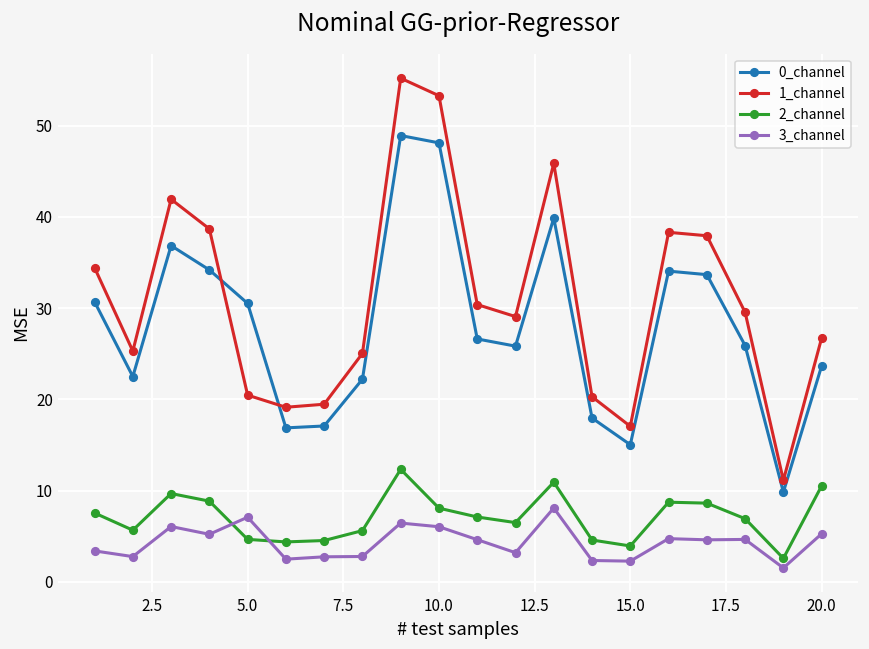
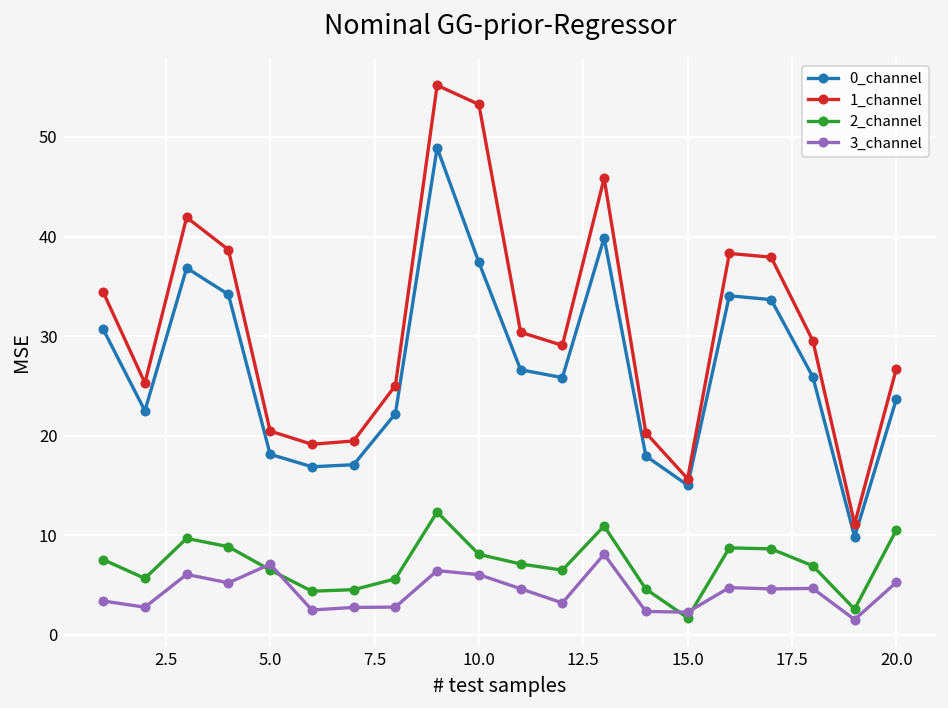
0_channel, 5.0: 31 -> 18
2_channel, 5.0: 5 -> 6
0_channel, 10.0: 48 -> 37
1_channel, 15.0: 17 -> 16
2_channel, 15.0: 4 -> 2
